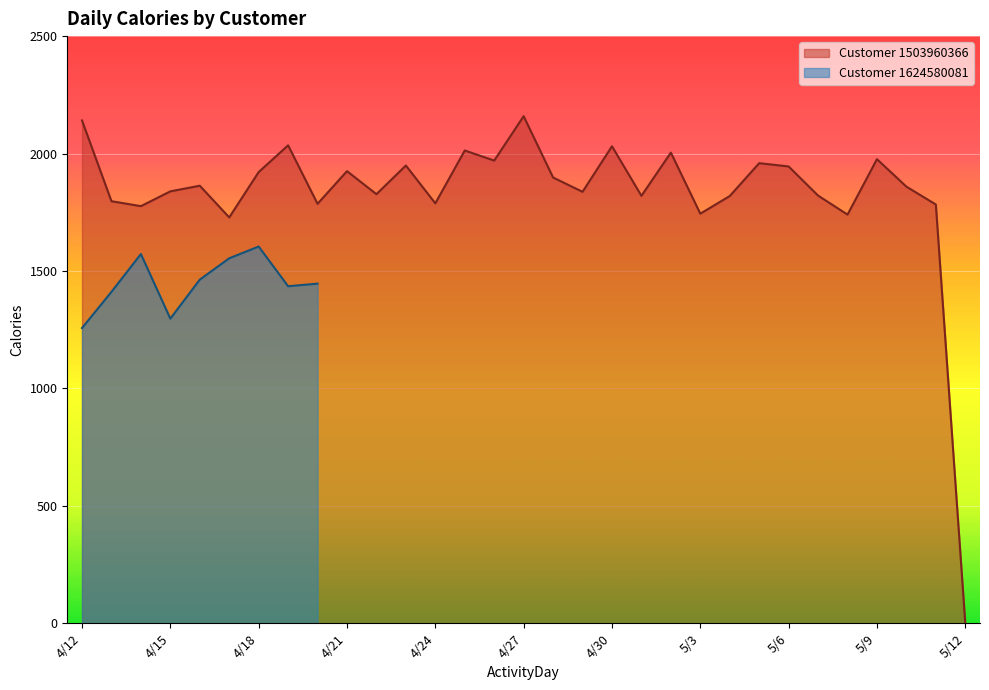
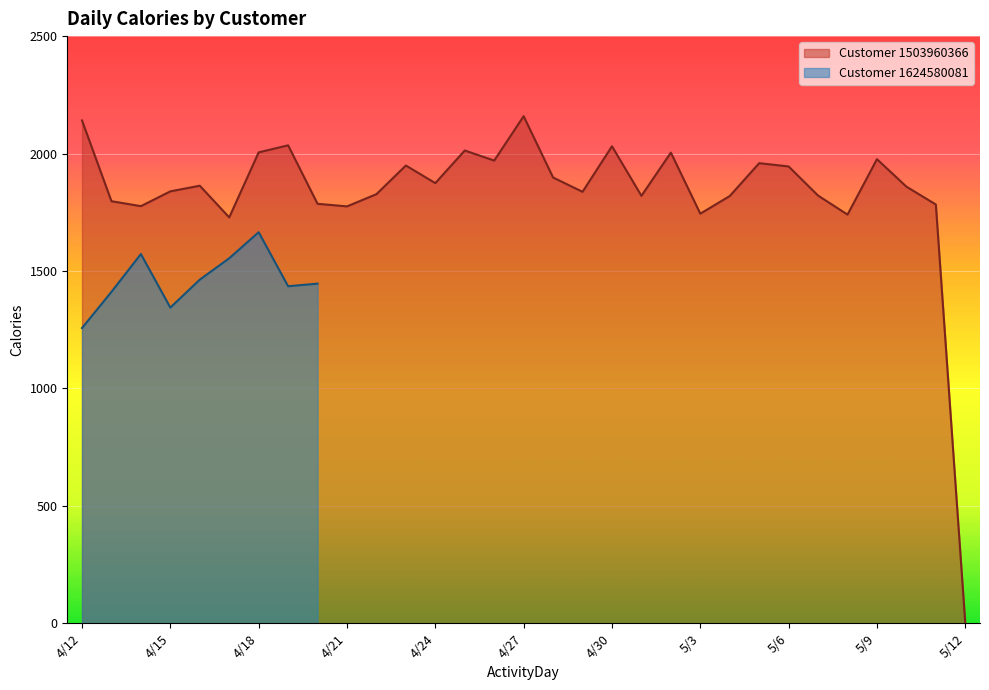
Customer 1624580081, 4/15: 1300 -> 1340
Customer 1503960366, 4/18: 1920 -> 2010
Customer 1624580081, 4/18: 1600 -> 1670
Customer 1503960366, 4/21: 1930 -> 1780
Customer 1503960366, 4/24: 1790 -> 1870
